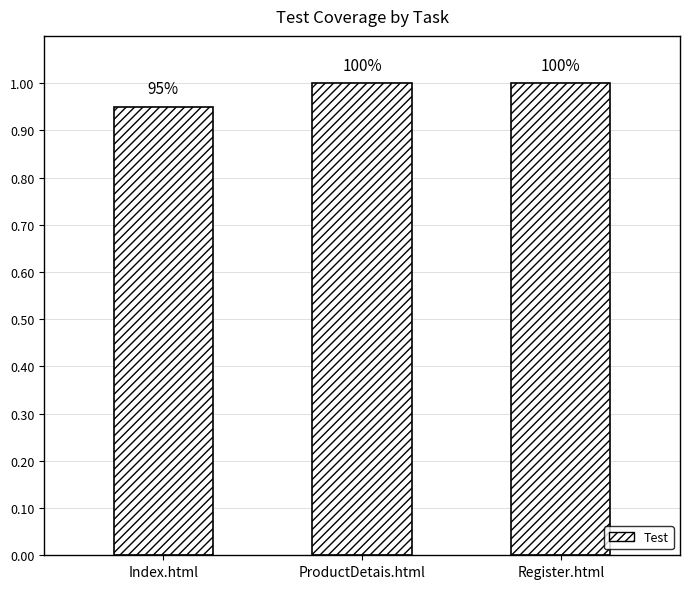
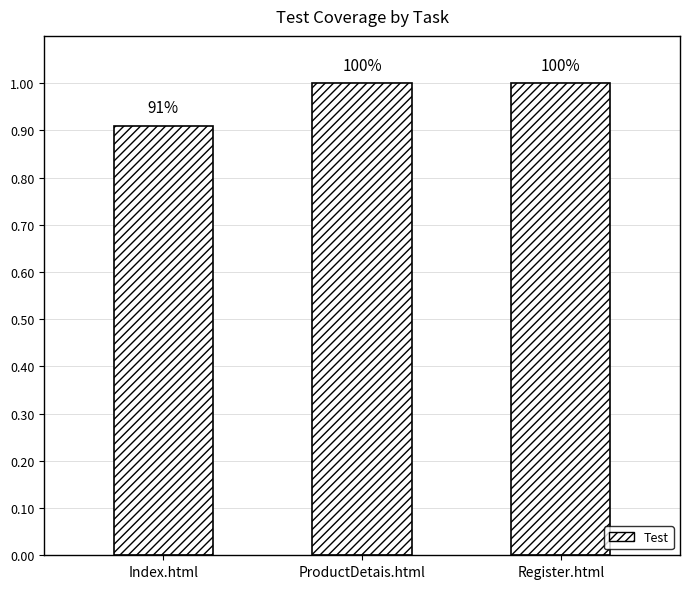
Index.html: 95% -> 91%
